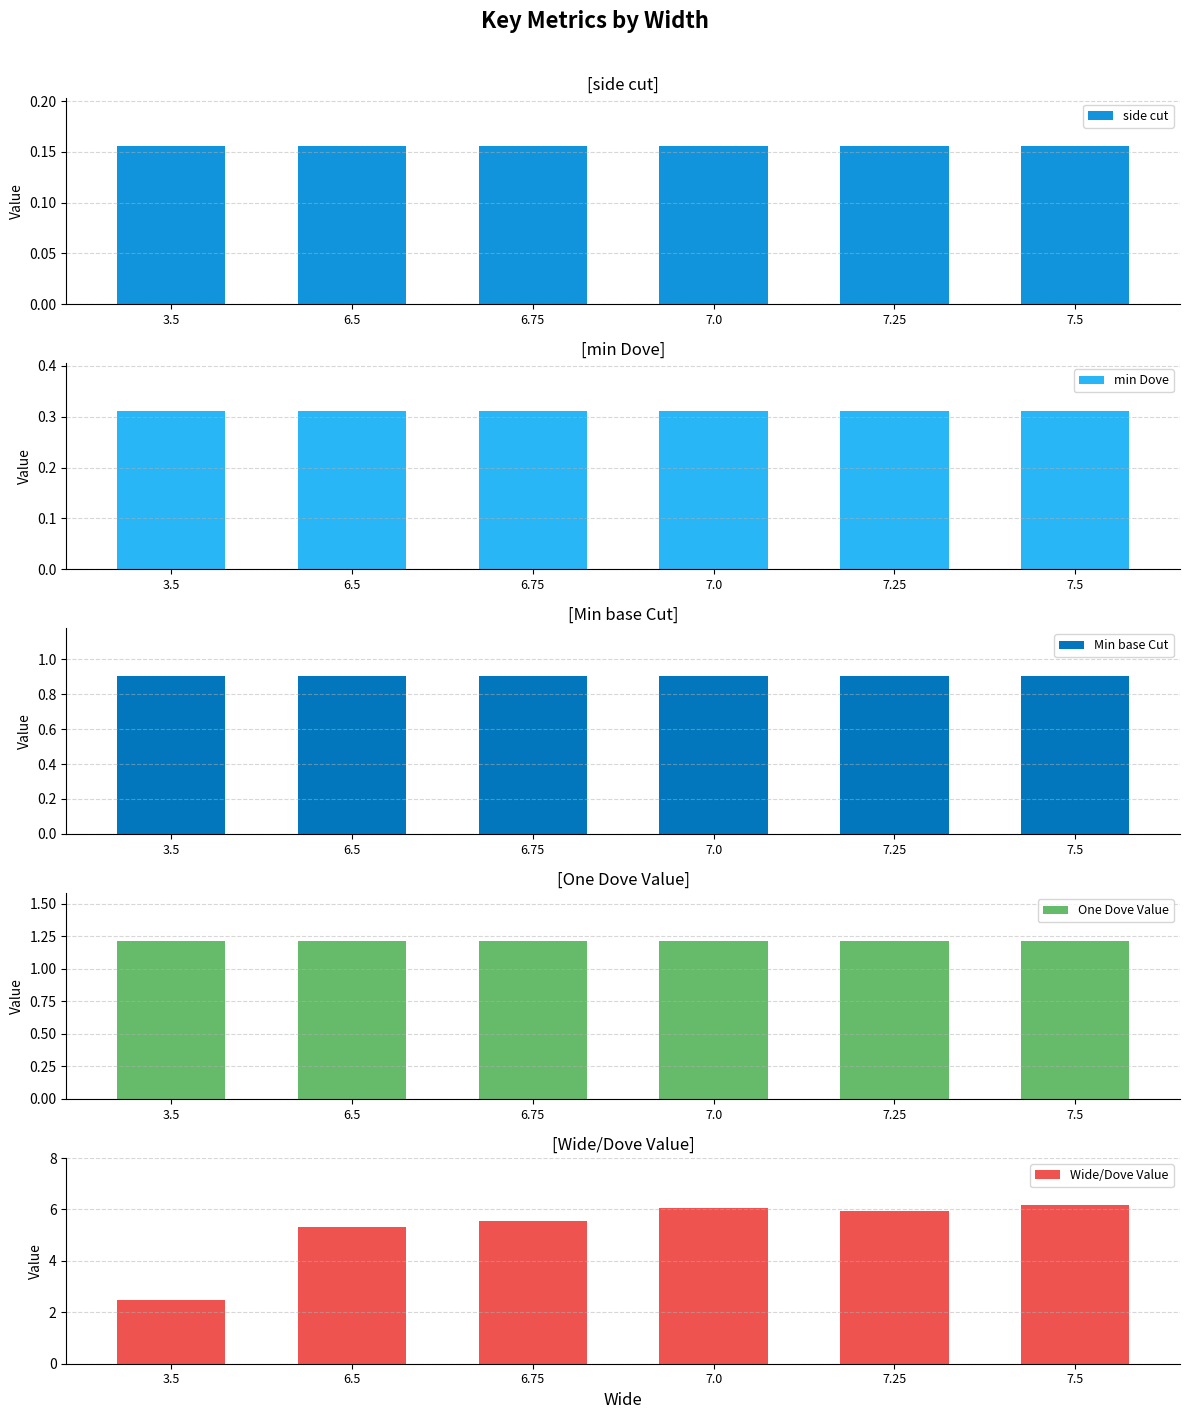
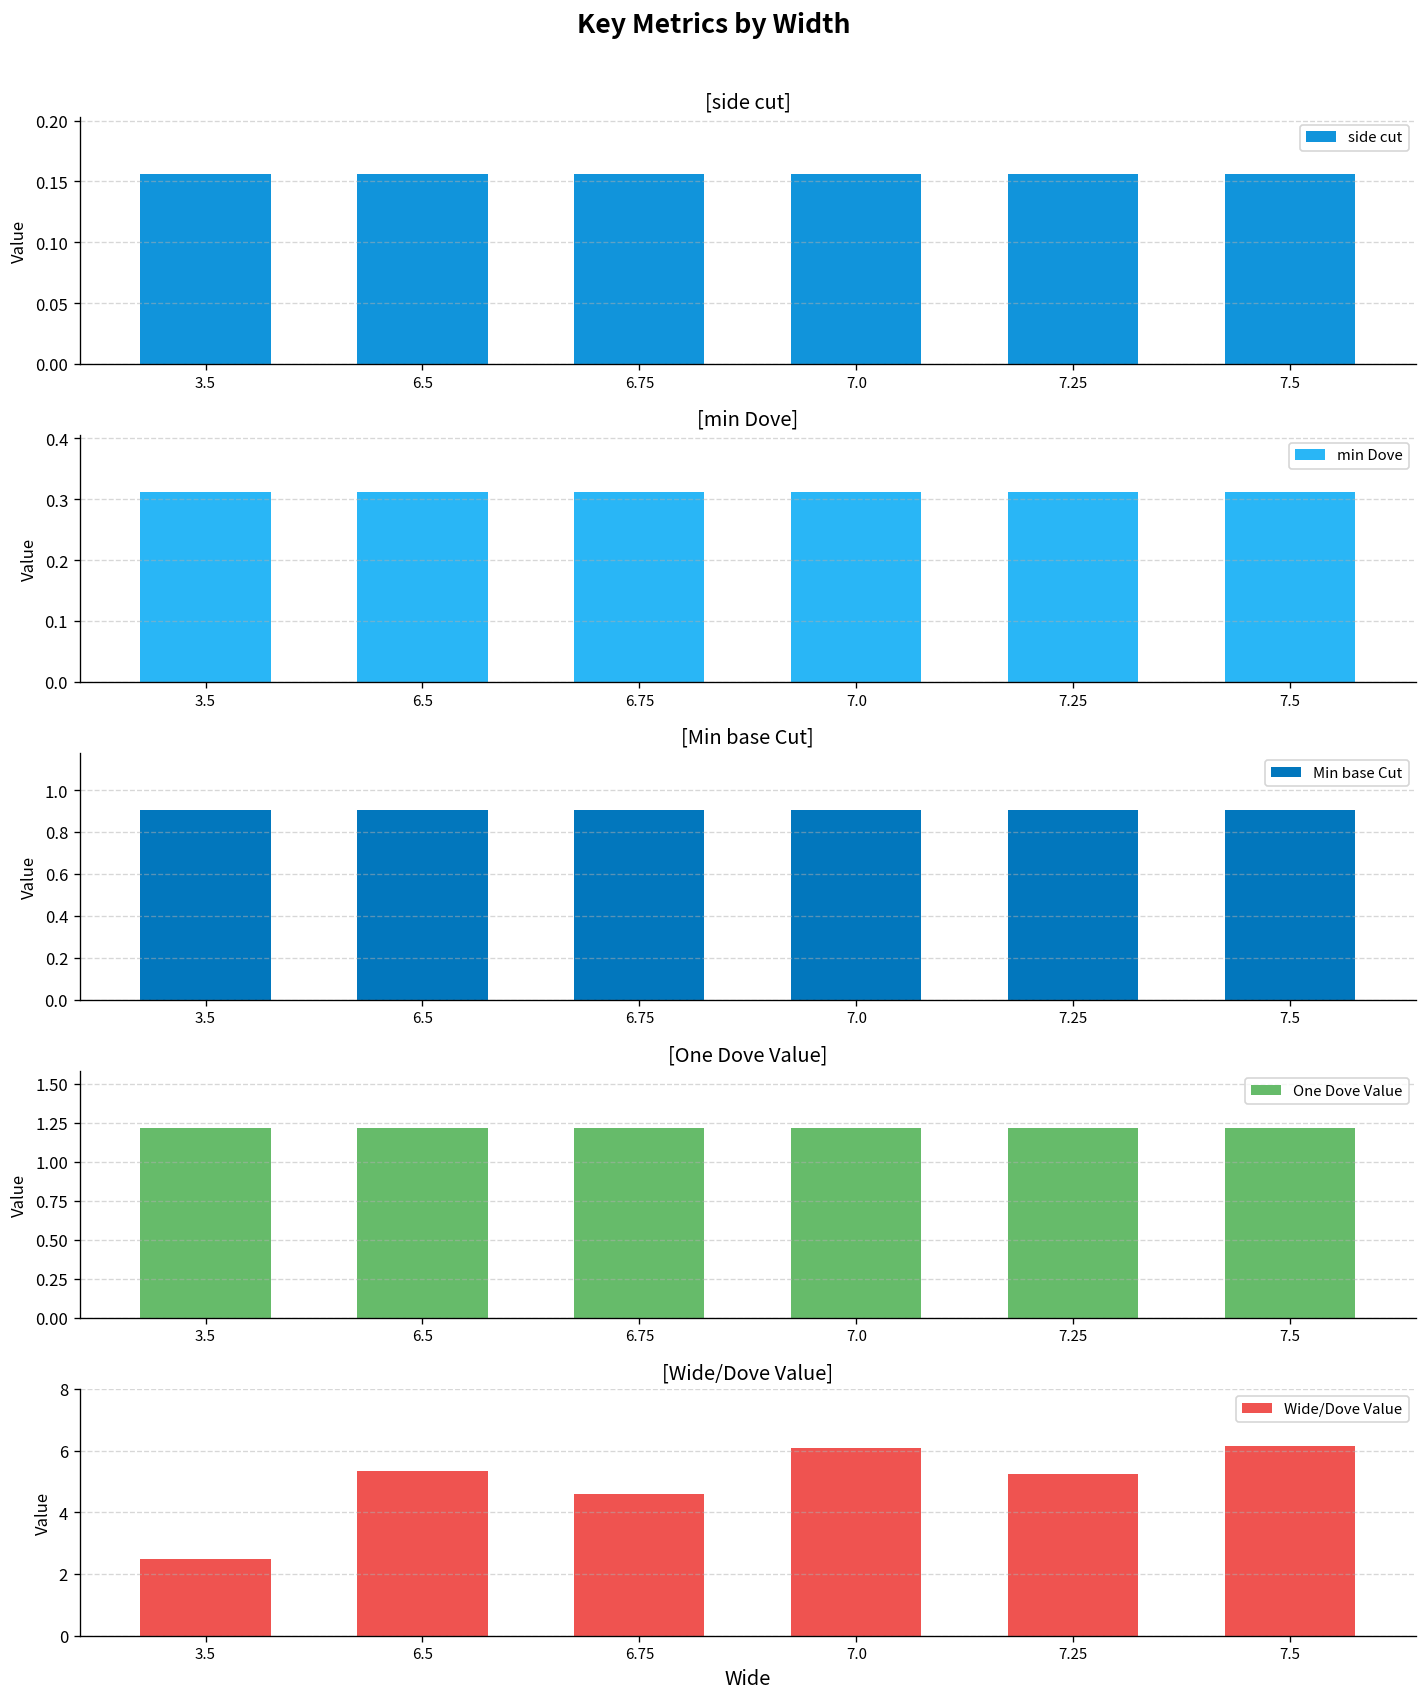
[Wide/Dove Value], 6.75: 5.5 -> 4.6
[Wide/Dove Value], 7.25: 6.0 -> 5.2
